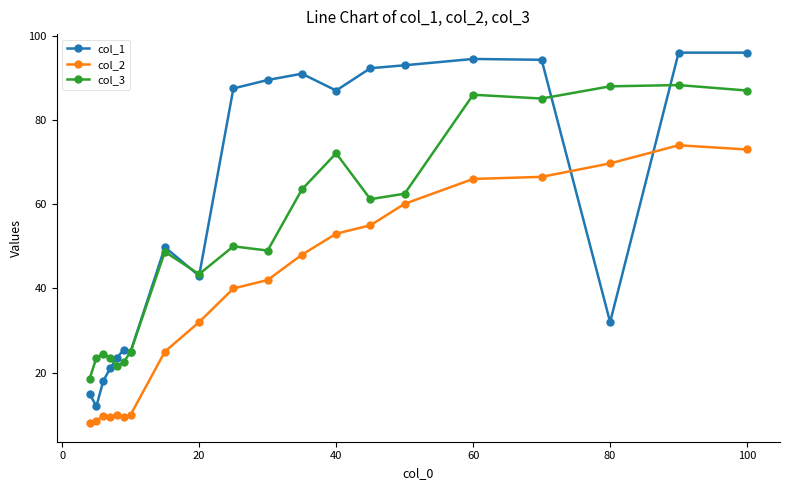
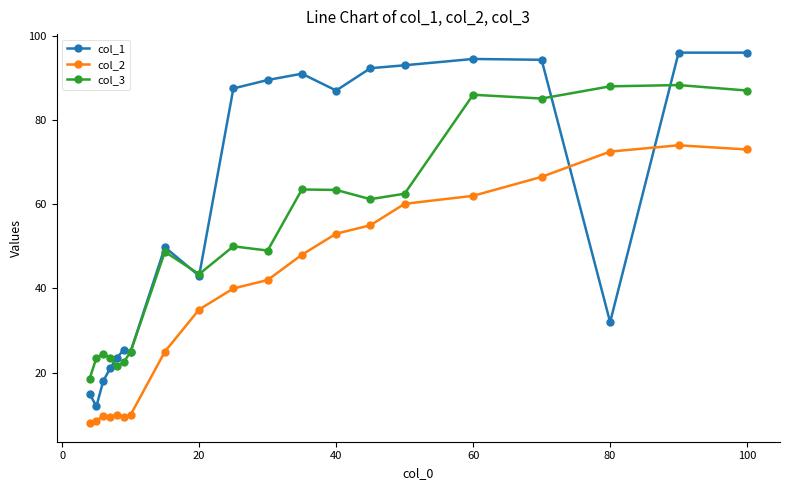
col_2, 20: 32 -> 35
col_3, 40: 72 -> 63
col_2, 60: 66 -> 62
col_2, 80: 70 -> 73
